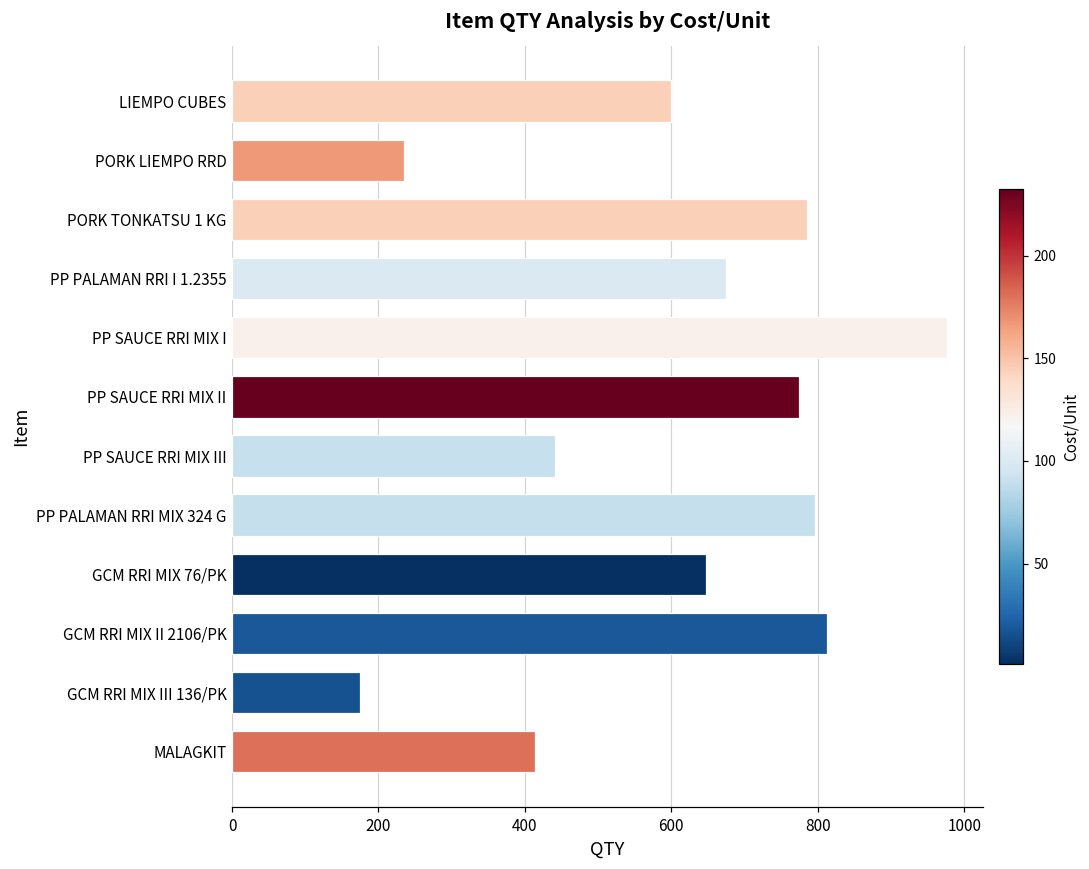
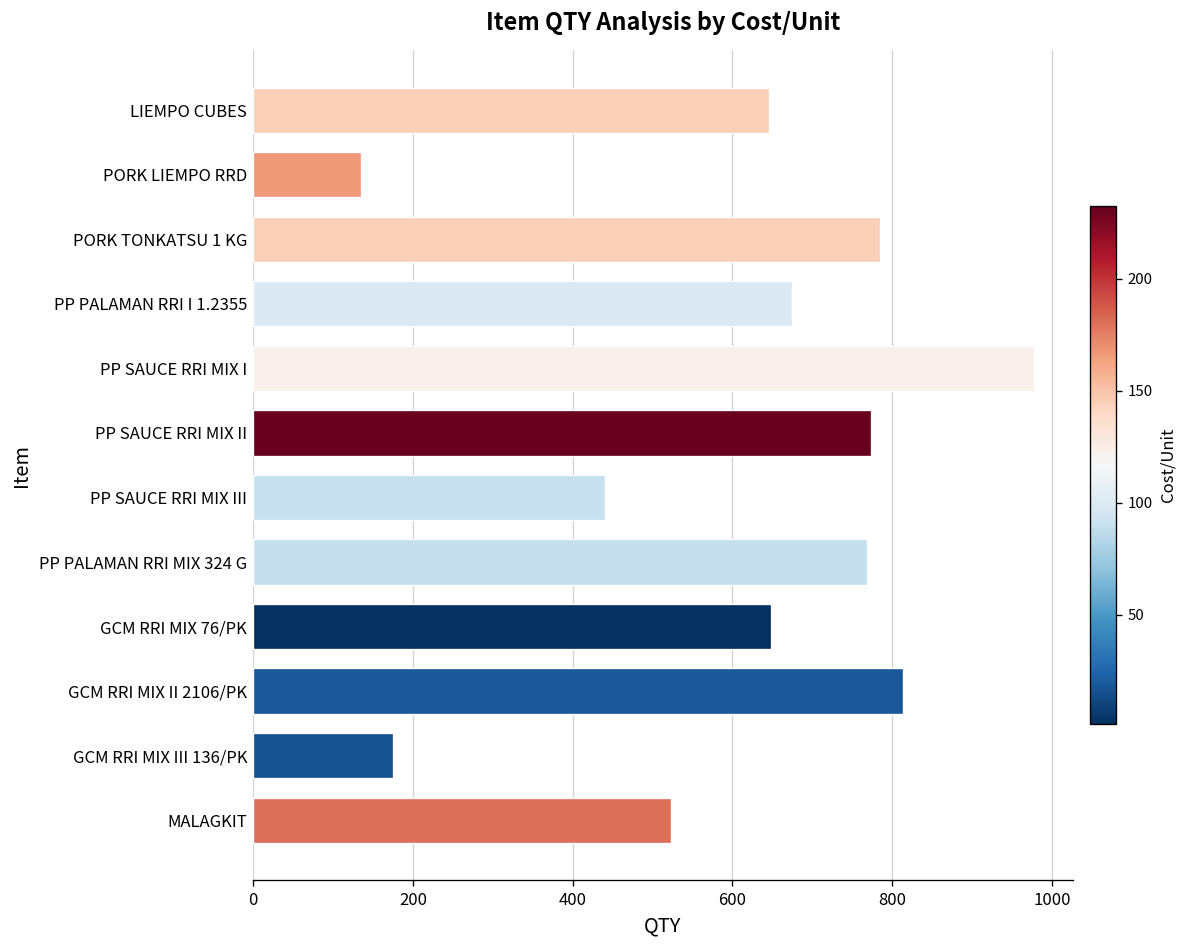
LIEMPO CUBES: 600 -> 650
PORK LIEMPO RRD: 240 -> 140
PP PALAMAN RRI MIX 324 G: 800 -> 770
MALAGKIT: 410 -> 520
